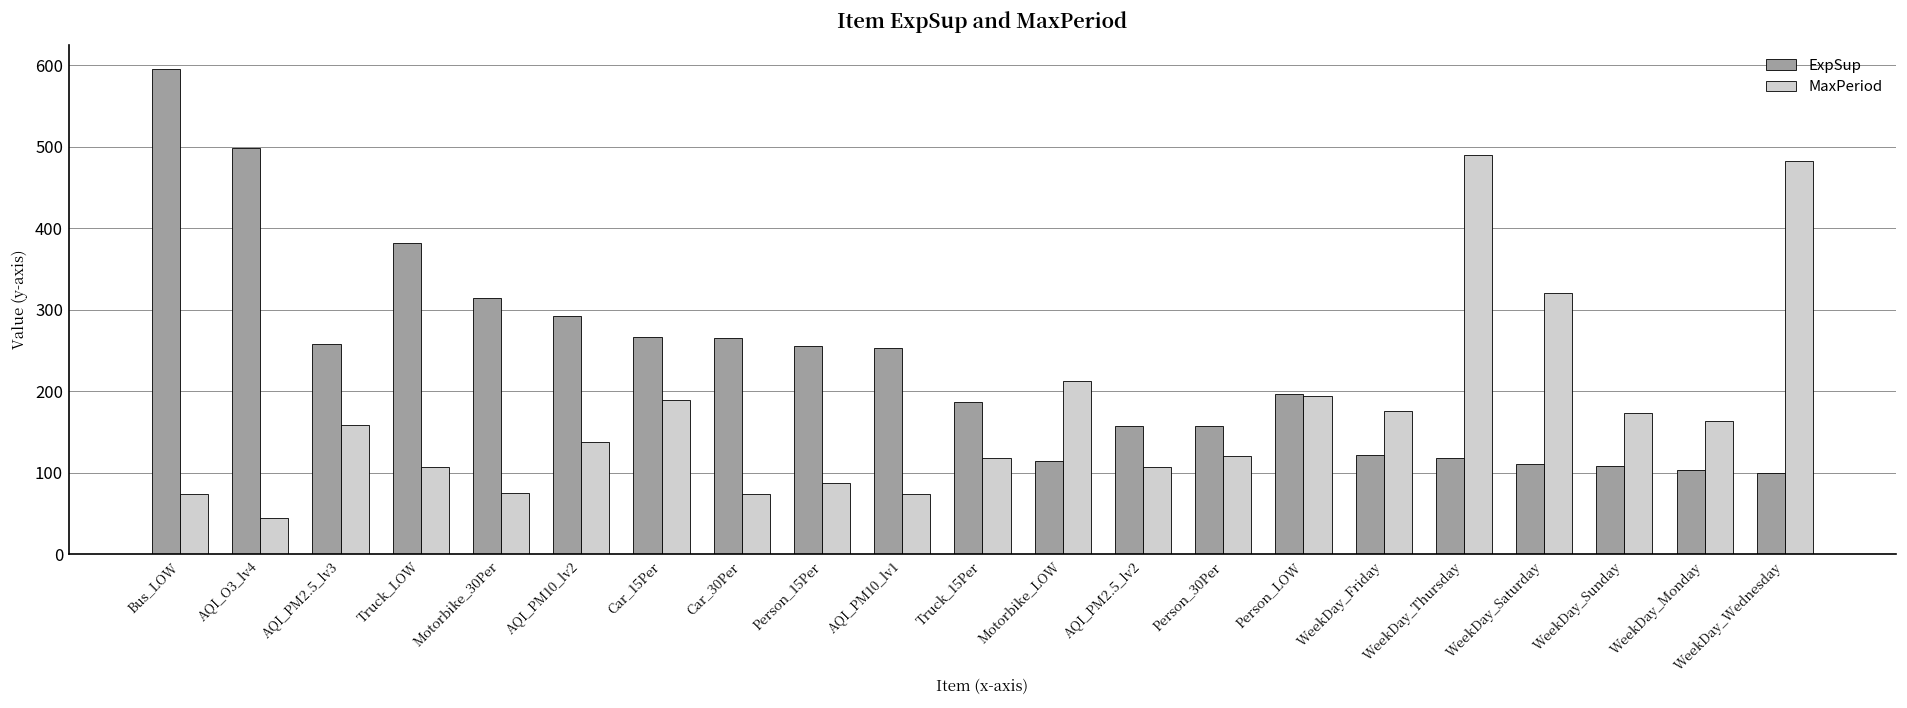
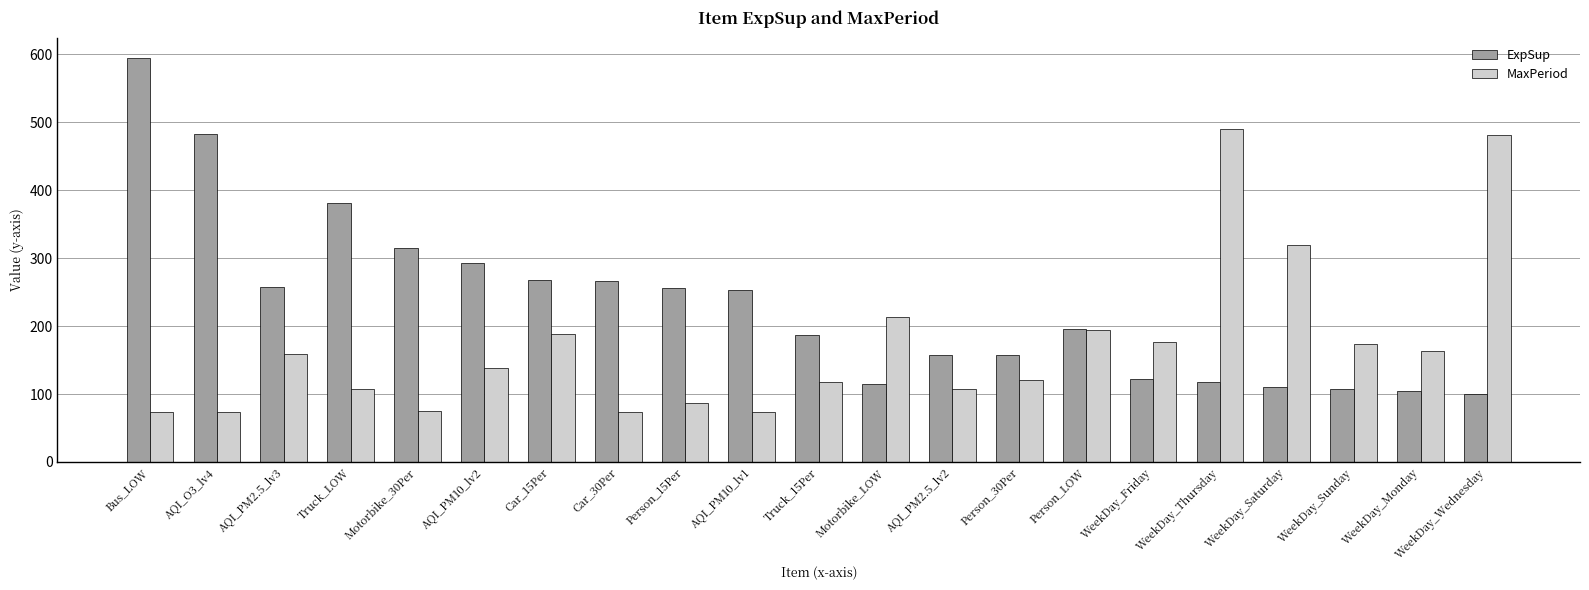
ExpSup, AQI_O3_lv4: 500 -> 480
MaxPeriod, AQI_O3_lv4: 40 -> 70
